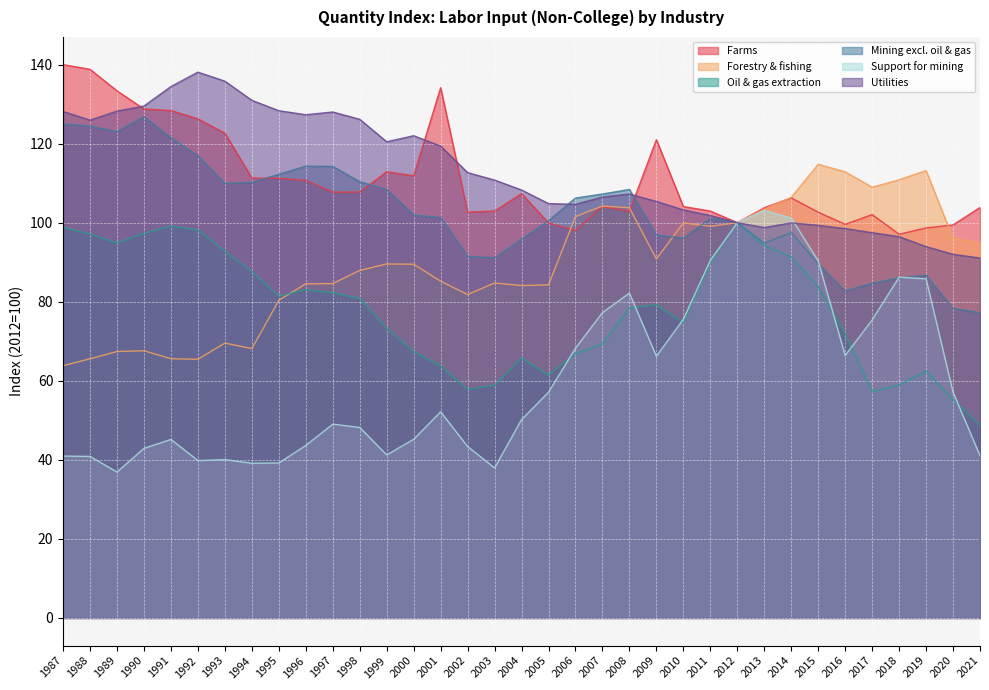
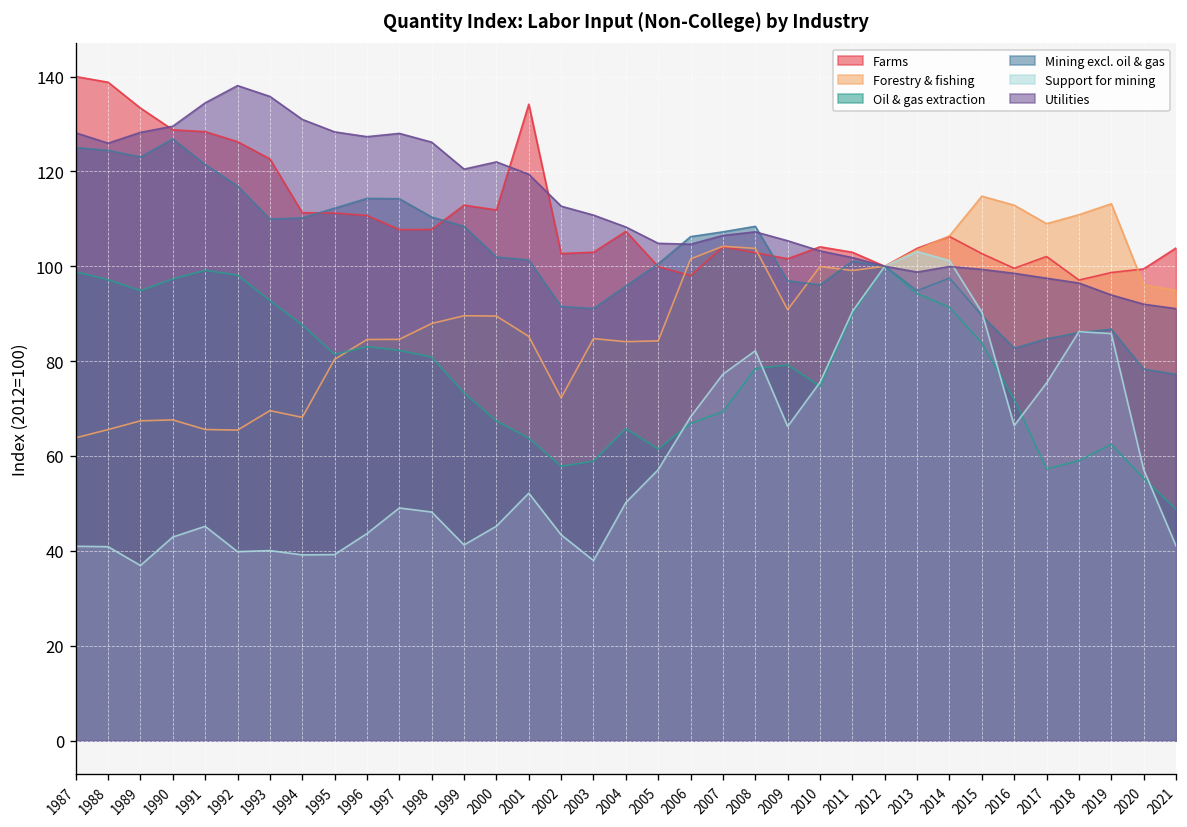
Forestry & fishing, 2002: 82 -> 72
Farms, 2009: 121 -> 102
